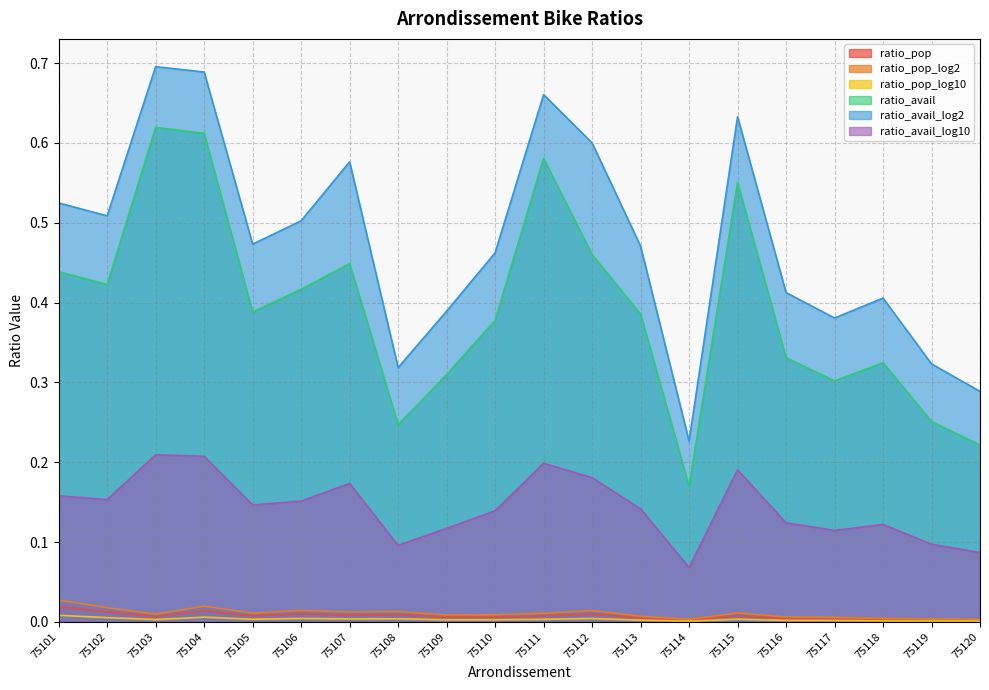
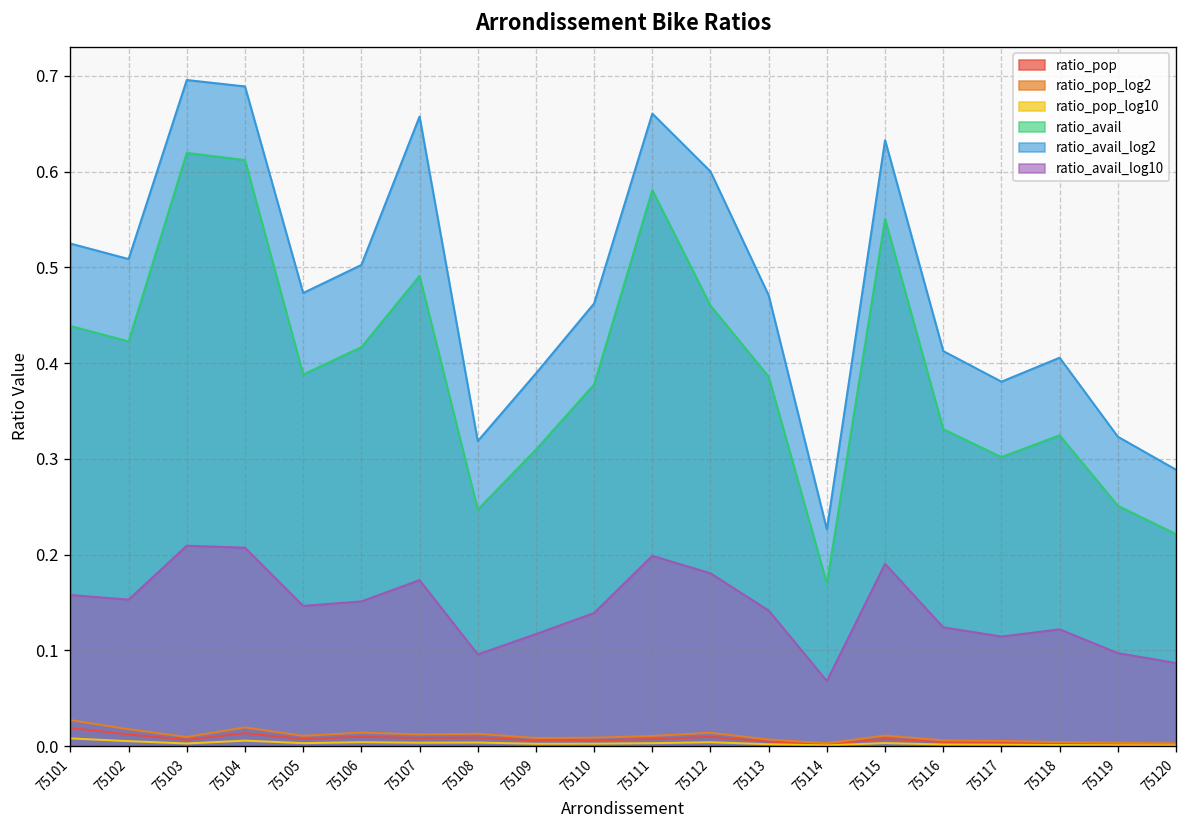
ratio_avail, 75107: 0.45 -> 0.49
ratio_avail_log2, 75107: 0.58 -> 0.66
